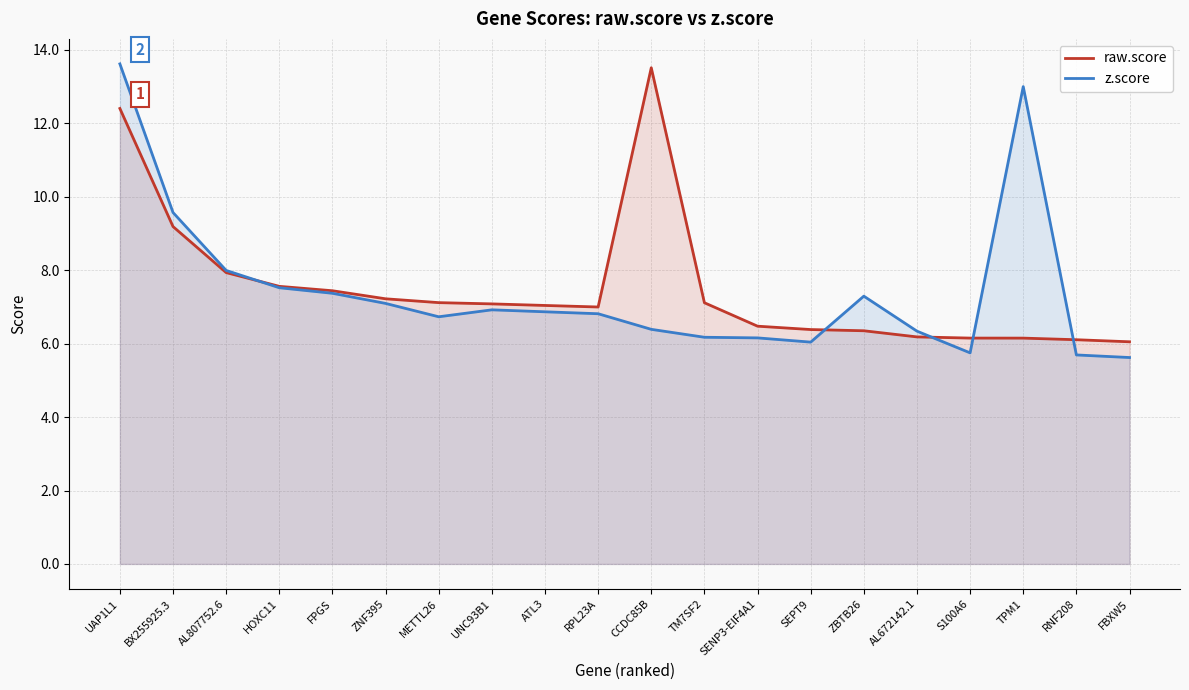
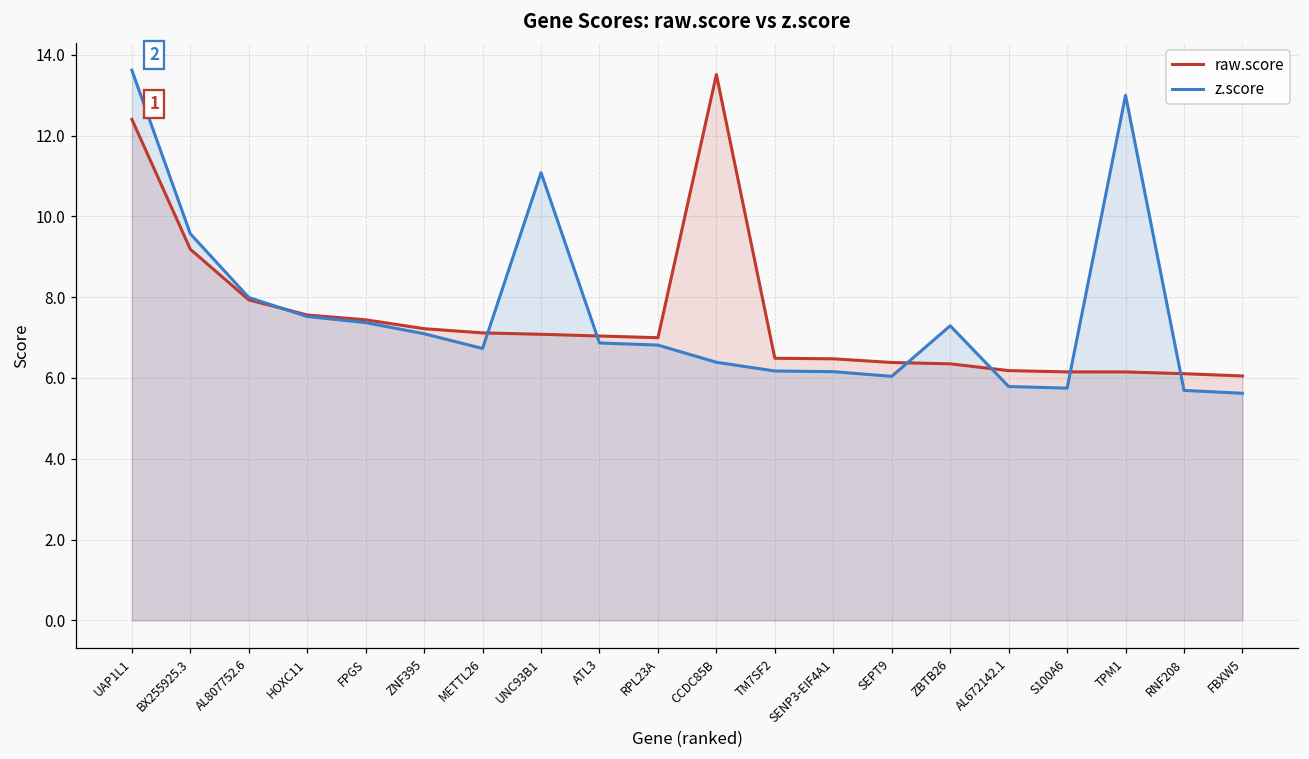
z.score, UNC93B1: 6.9 -> 11.1
raw.score, TM7SF2: 7.1 -> 6.5
z.score, AL672142.1: 6.3 -> 5.8
